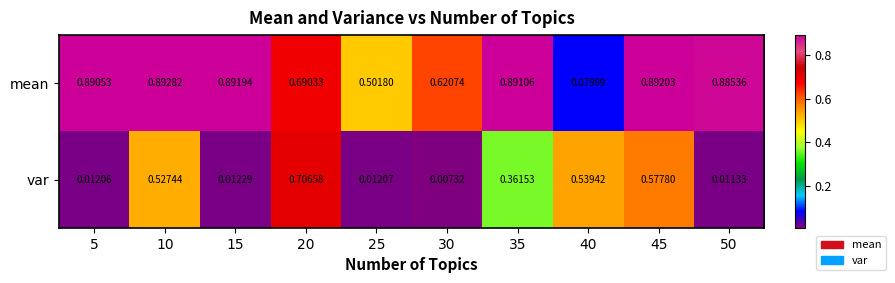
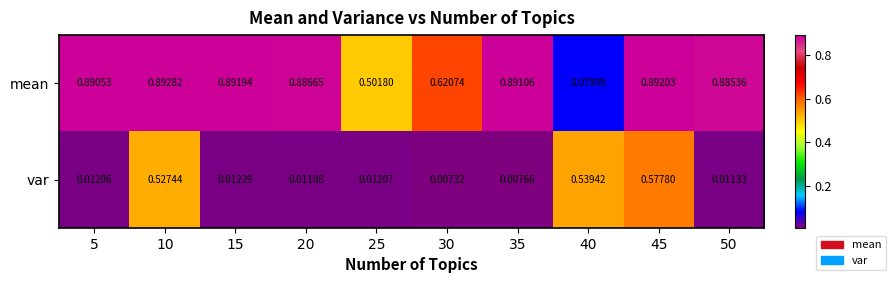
mean, 20: 0.69033 -> 0.88665
var, 20: 0.70658 -> 0.01108
var, 35: 0.36153 -> 0.00766
